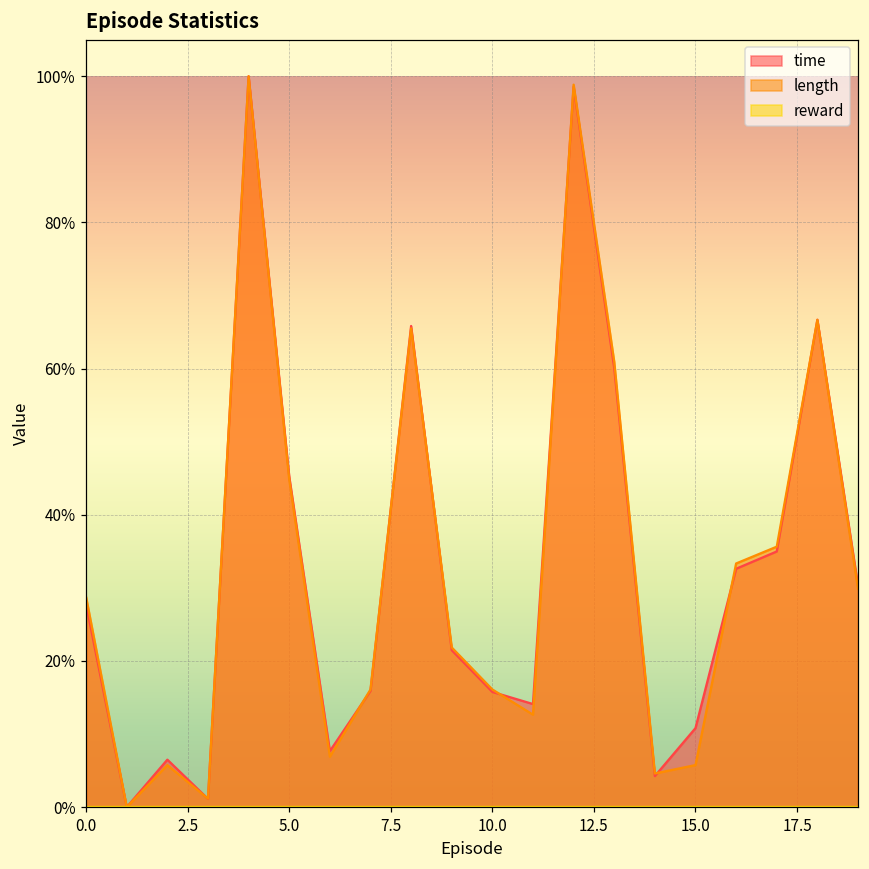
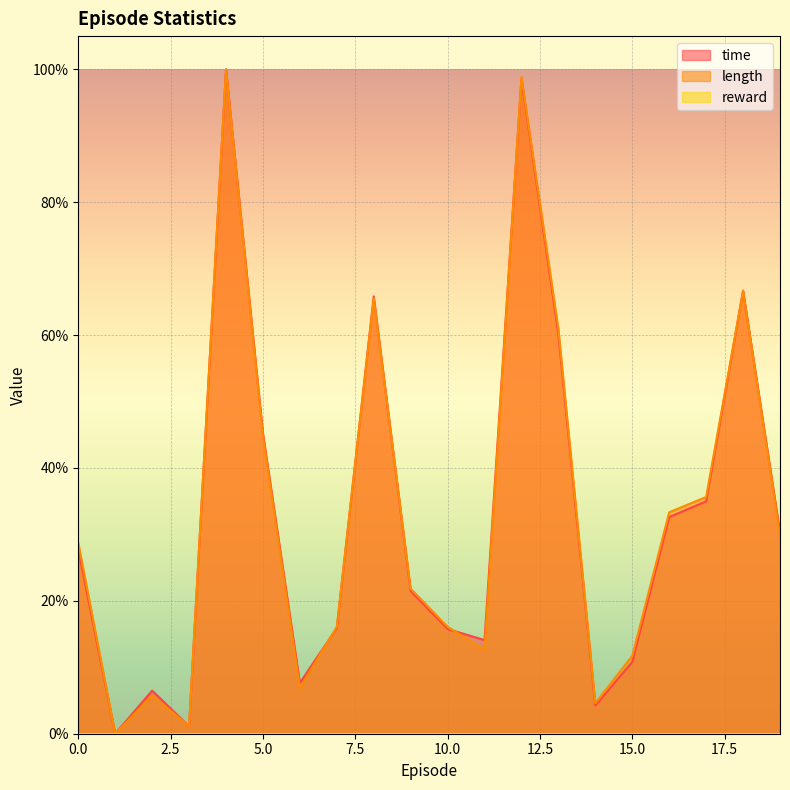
length, 15.0: 6% -> 12%
